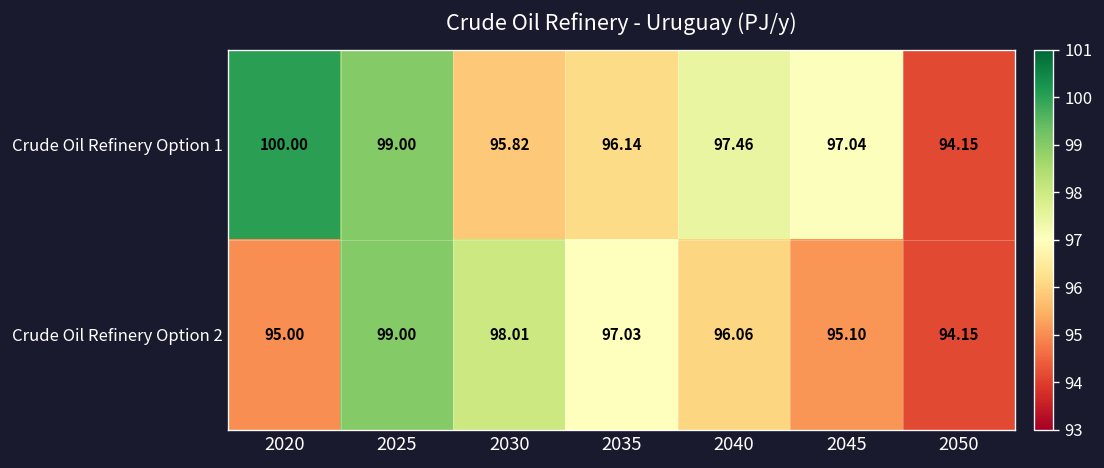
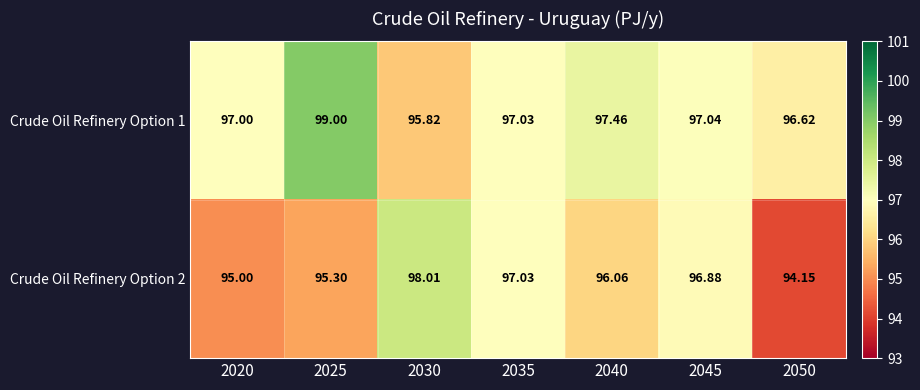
Crude Oil Refinery Option 1, 2020: 100.00 -> 97.00
Crude Oil Refinery Option 1, 2035: 96.14 -> 97.03
Crude Oil Refinery Option 1, 2050: 94.15 -> 96.62
Crude Oil Refinery Option 2, 2025: 99.00 -> 95.30
Crude Oil Refinery Option 2, 2045: 95.10 -> 96.88
